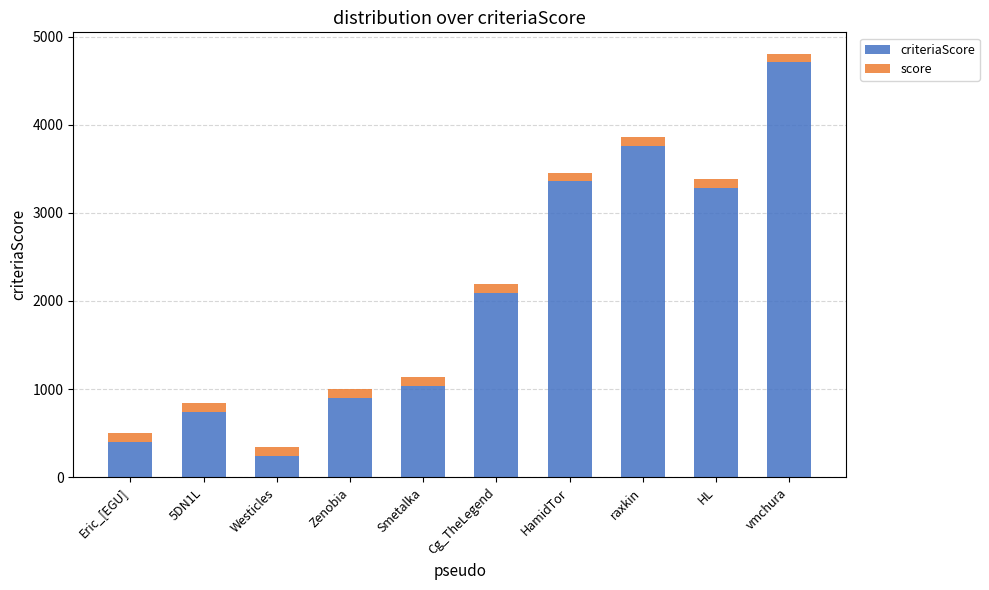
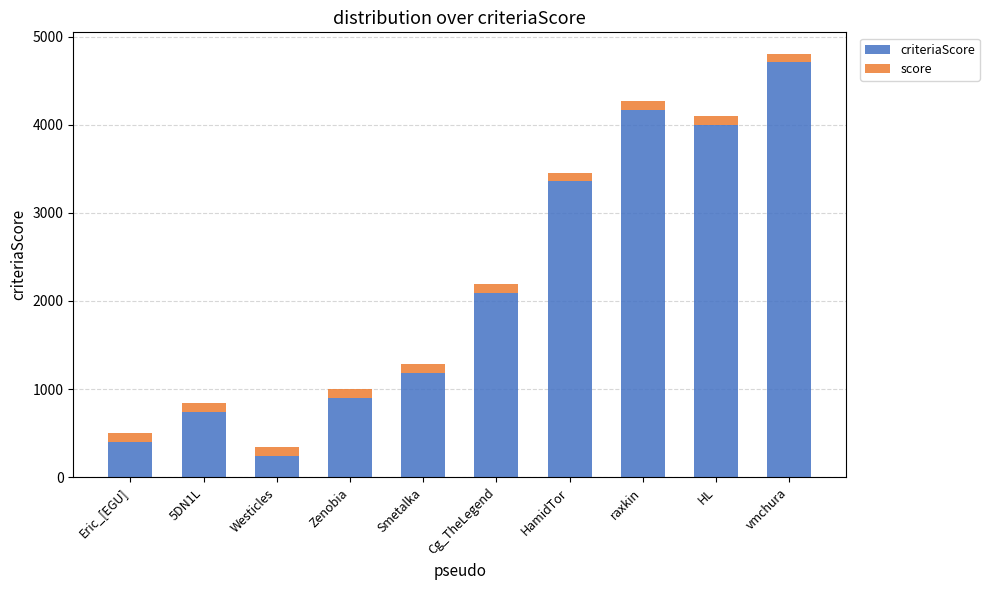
criteriaScore, Smetalka: 1000 -> 1200
criteriaScore, raxkin: 3800 -> 4200
criteriaScore, HL: 3300 -> 4000
